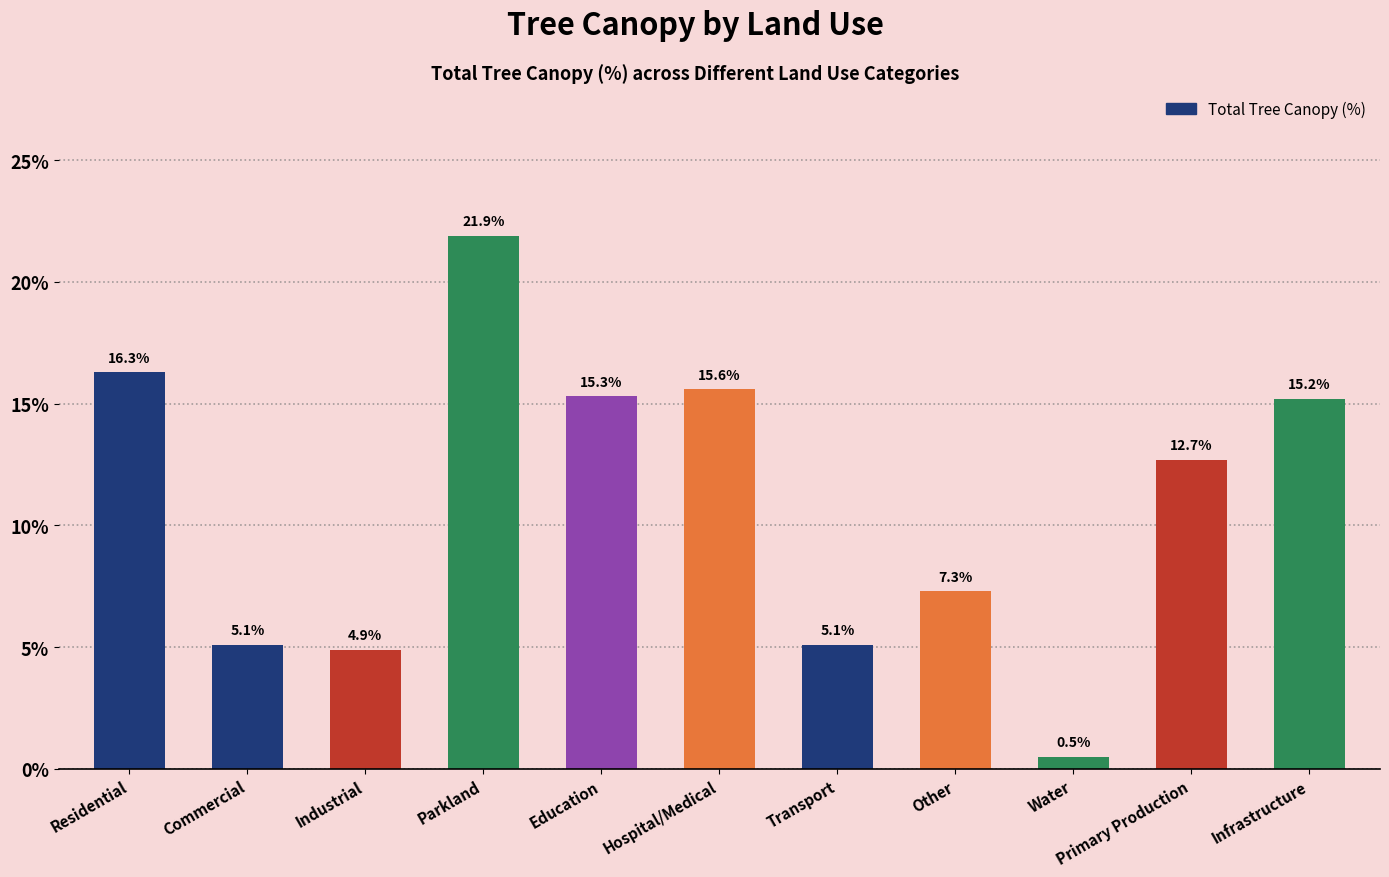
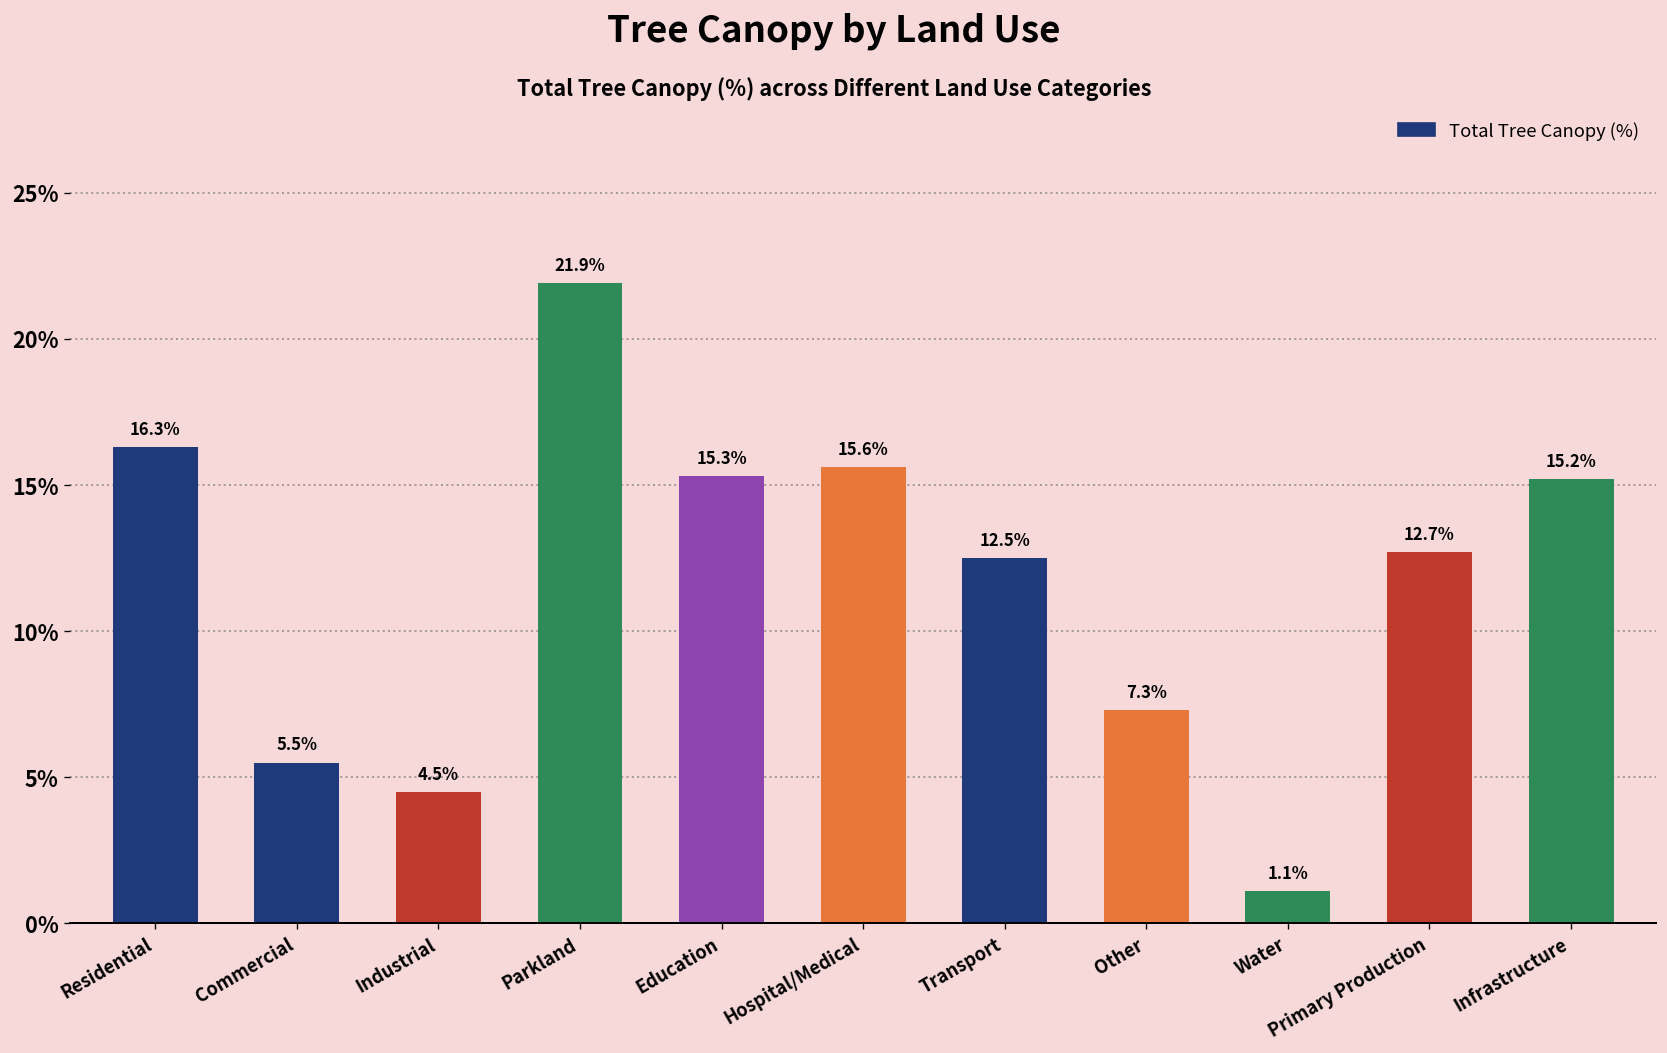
Commercial: 5.1% -> 5.5%
Industrial: 4.9% -> 4.5%
Transport: 5.1% -> 12.5%
Water: 0.5% -> 1.1%
